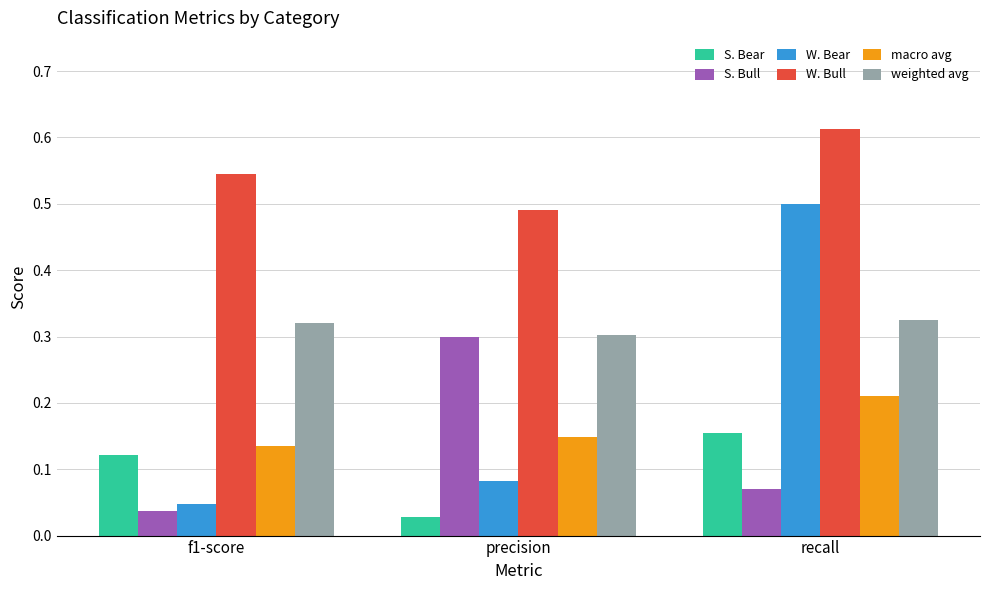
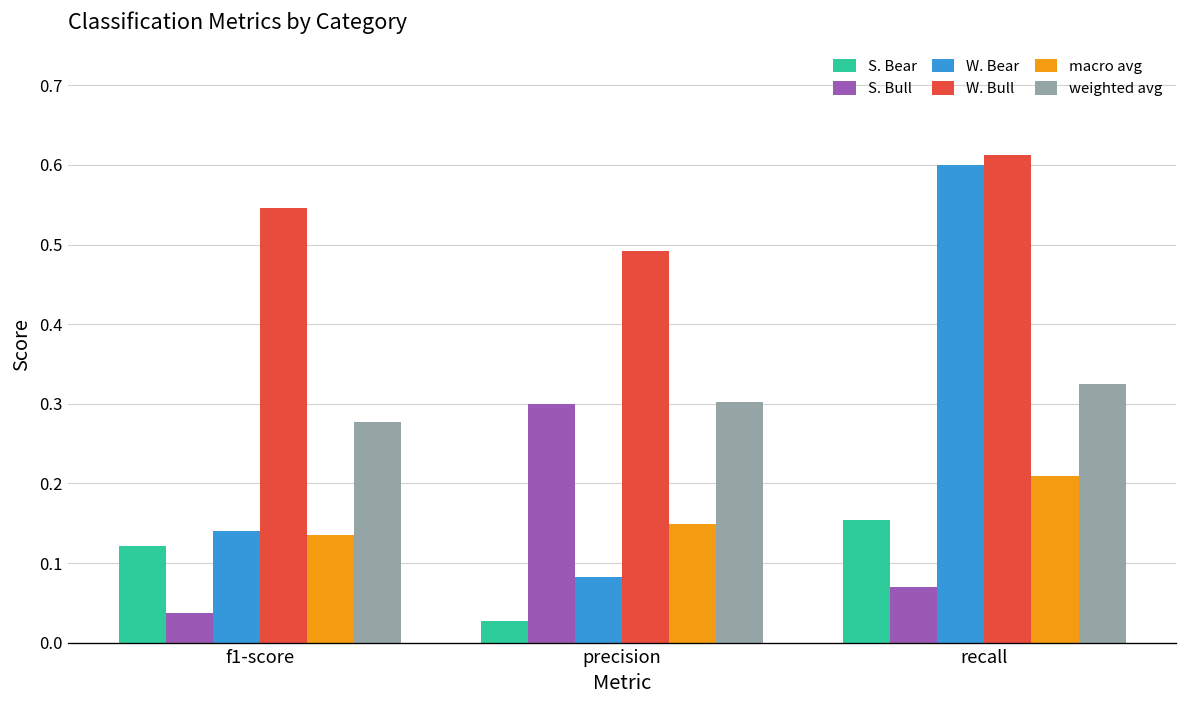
W. Bear, f1-score: 0.05 -> 0.14
weighted avg, f1-score: 0.32 -> 0.28
W. Bear, recall: 0.5 -> 0.6
